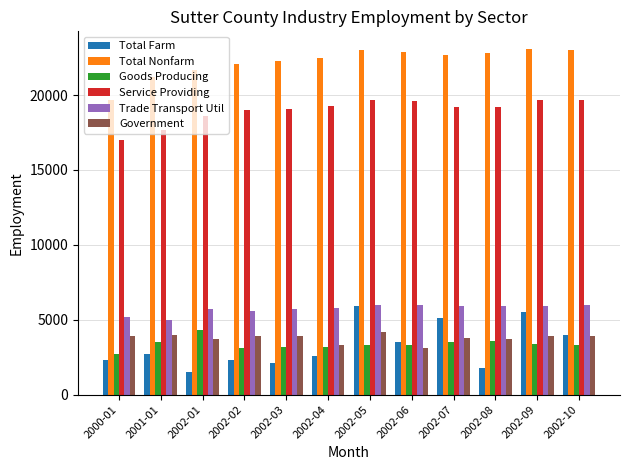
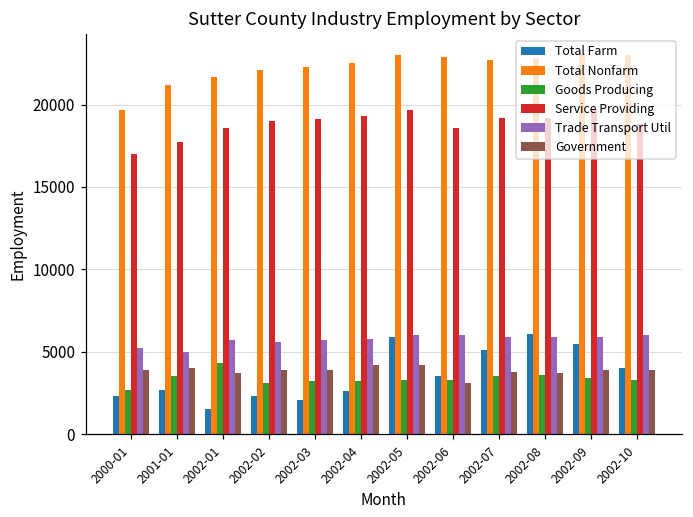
Government, 2002-04: 3300 -> 4200
Service Providing, 2002-06: 19600 -> 18600
Total Farm, 2002-08: 1800 -> 6100
Service Providing, 2002-10: 19700 -> 18800
